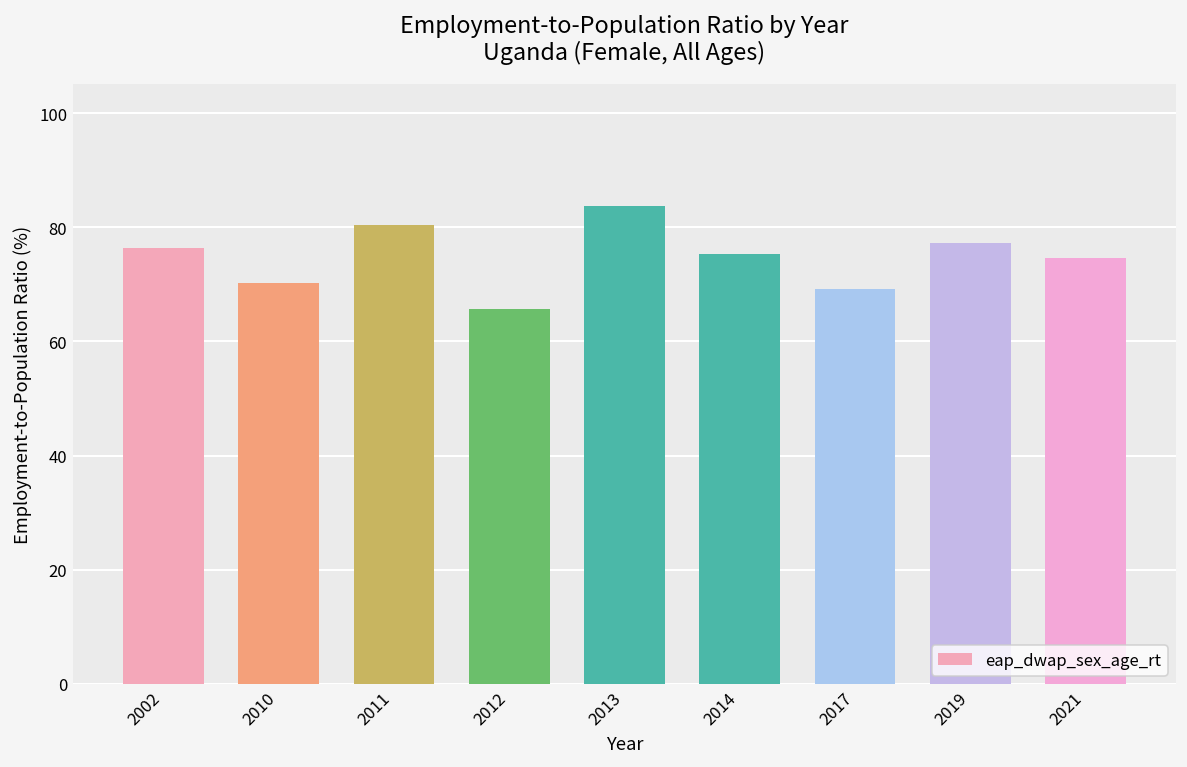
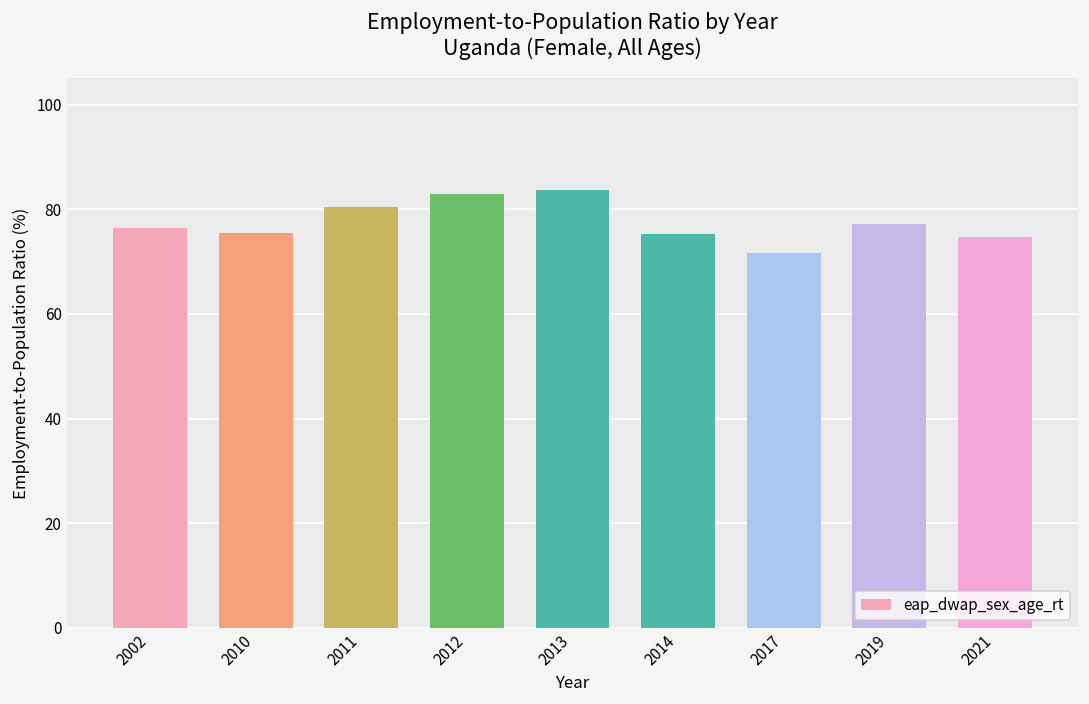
2010: 70 -> 75
2012: 66 -> 83
2017: 69 -> 72
